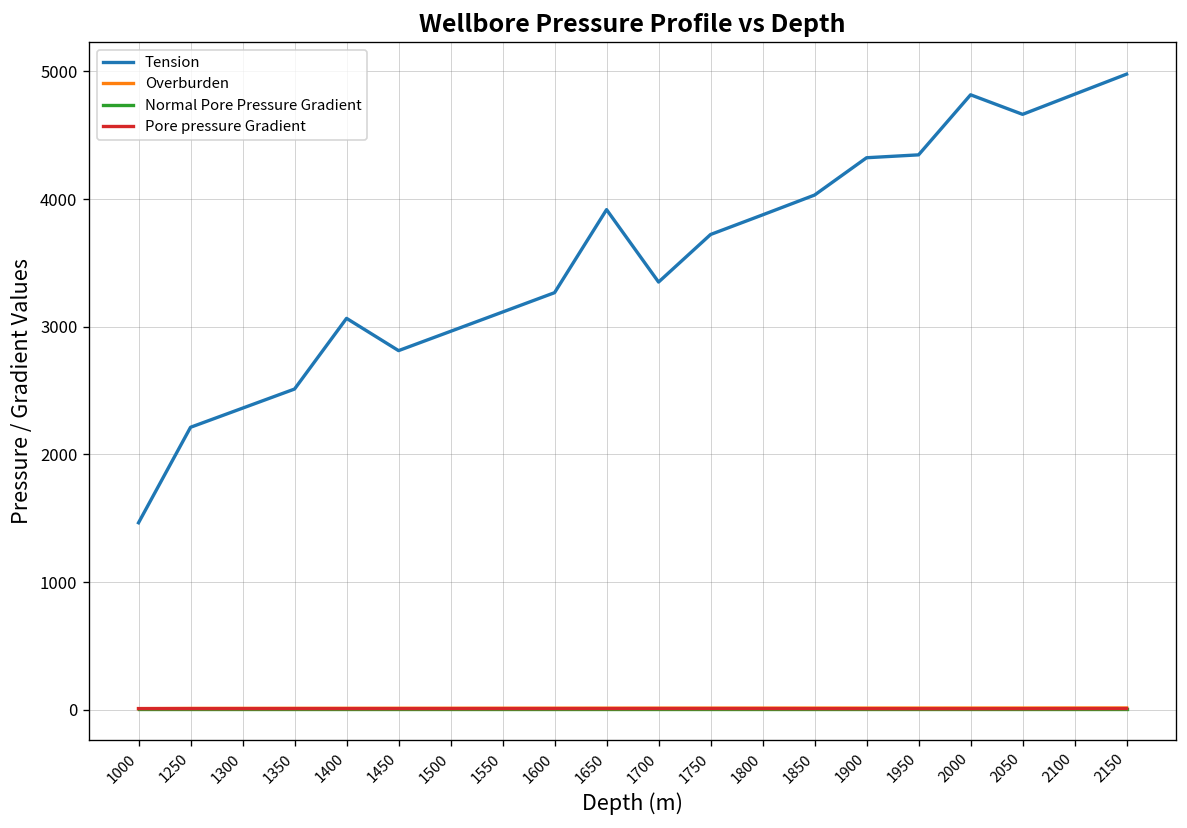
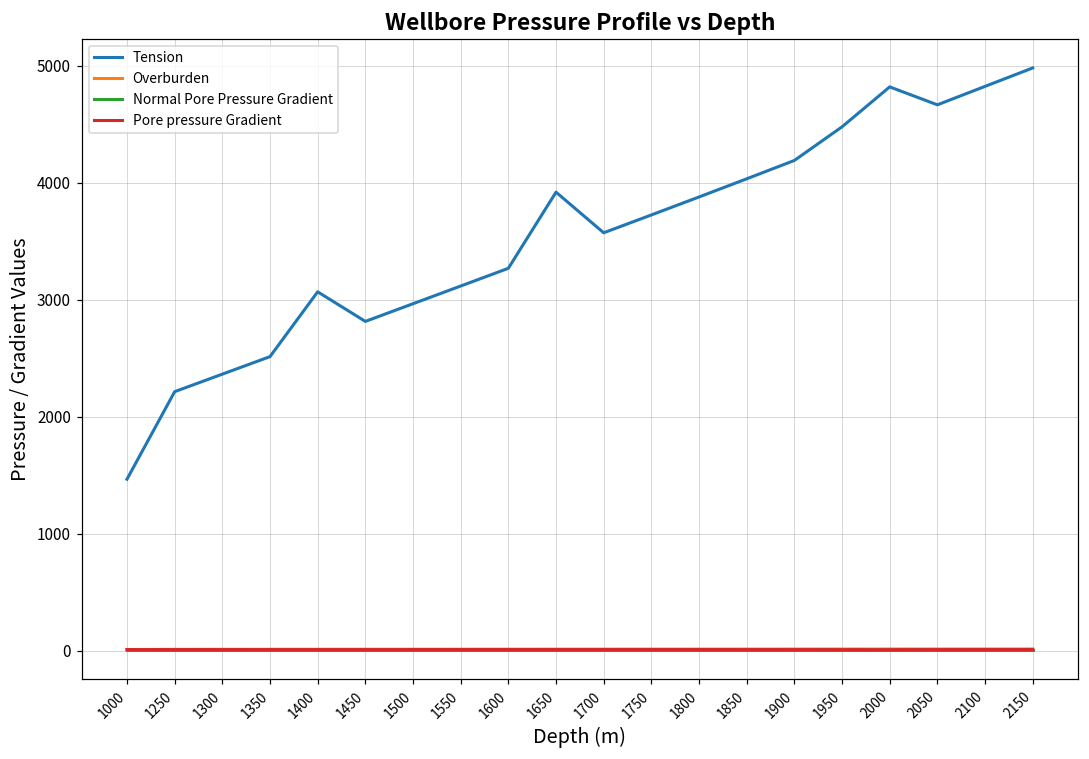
Tension, 1700: 3350 -> 3570
Tension, 1900: 4320 -> 4190
Tension, 1950: 4350 -> 4480
